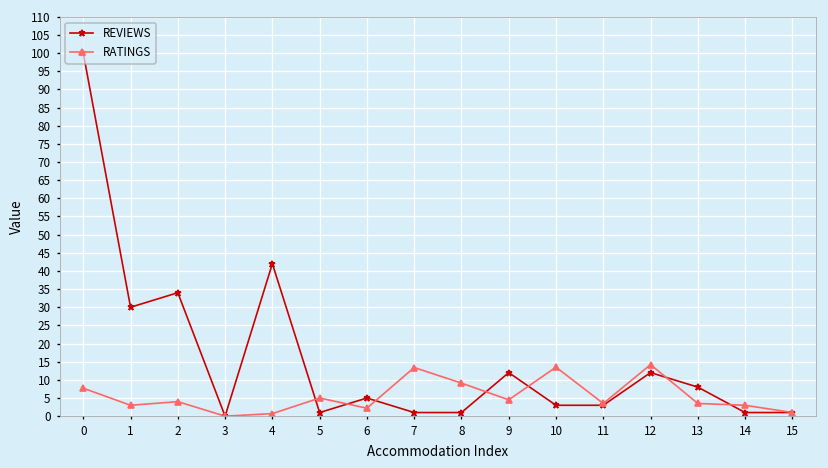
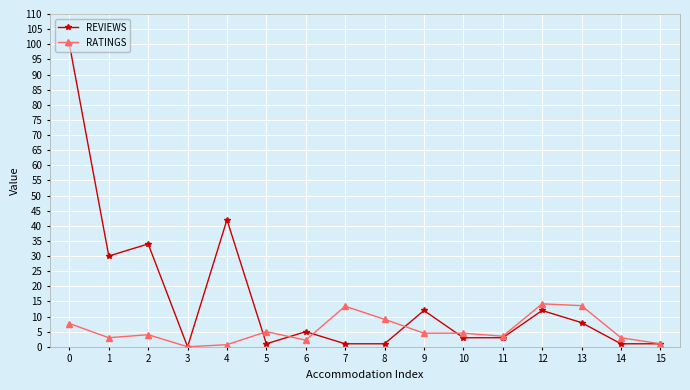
RATINGS, 10: 14 -> 5
RATINGS, 13: 4 -> 14
